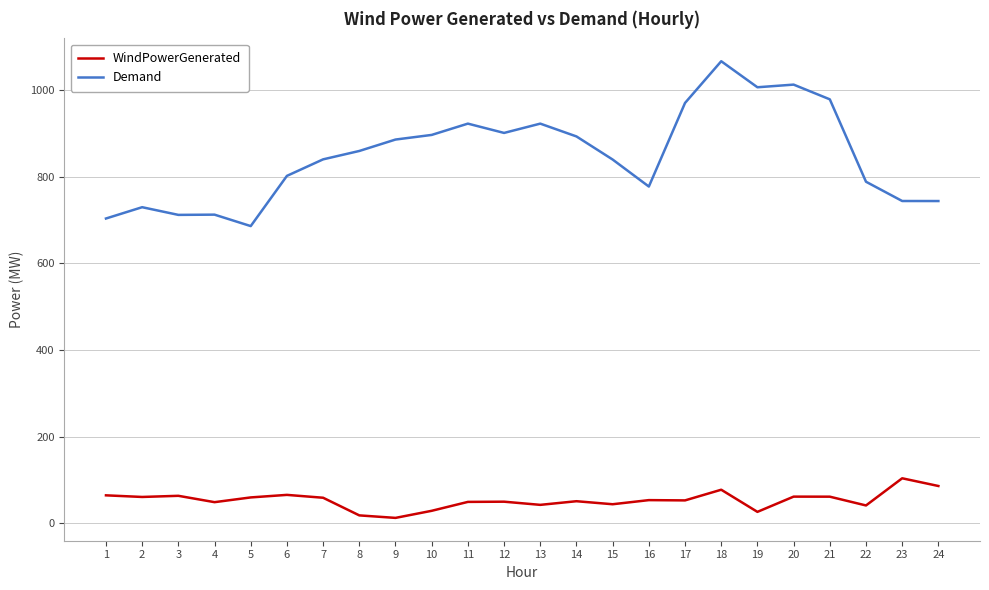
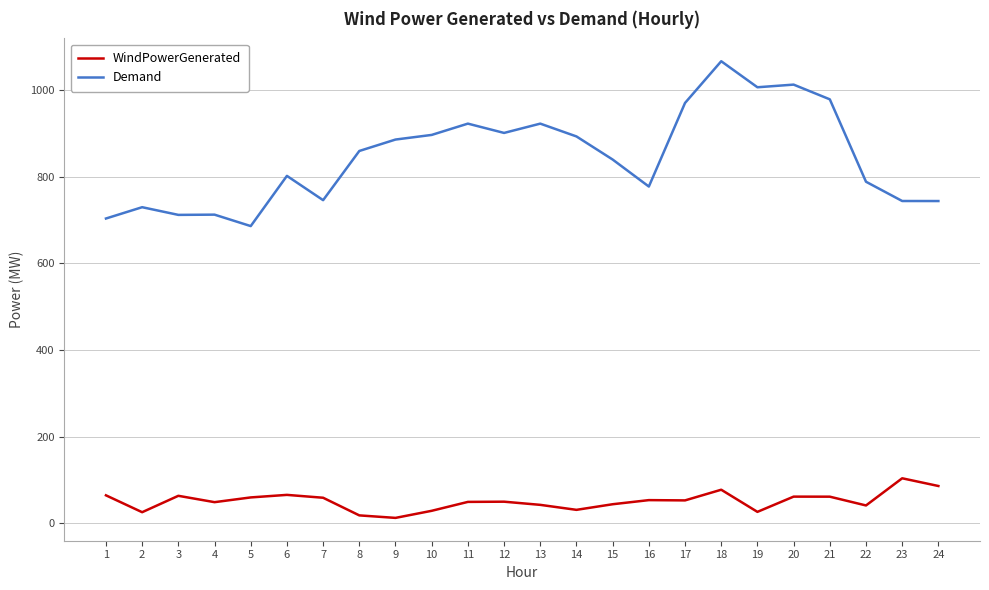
WindPowerGenerated, 2: 60 -> 30
Demand, 7: 840 -> 750
WindPowerGenerated, 14: 50 -> 30
